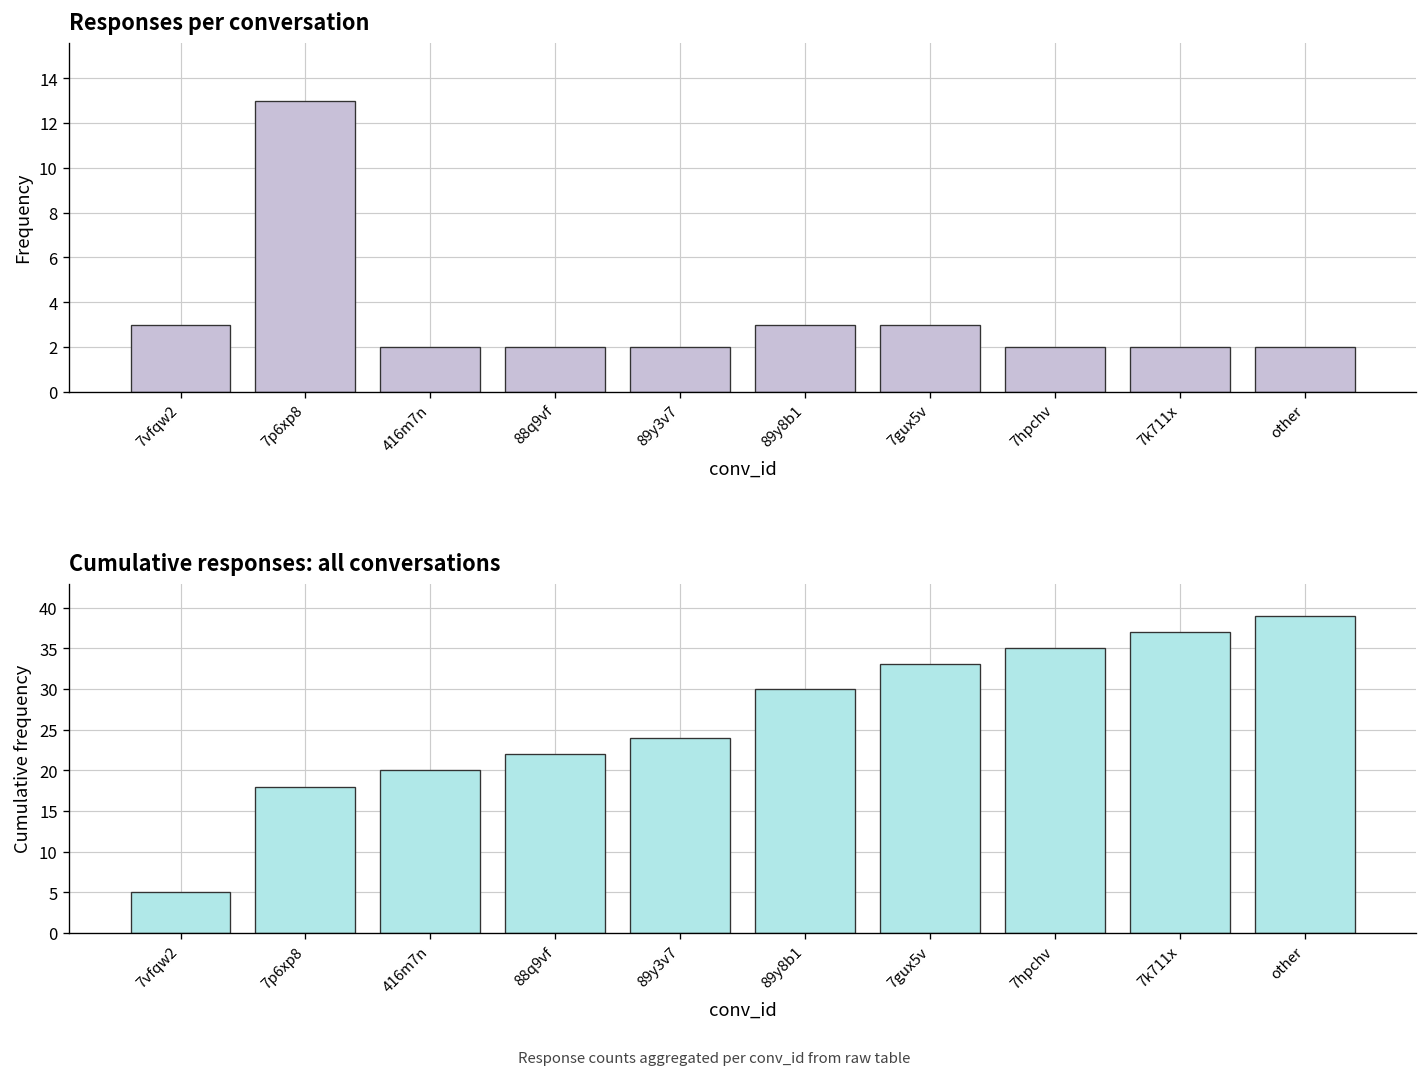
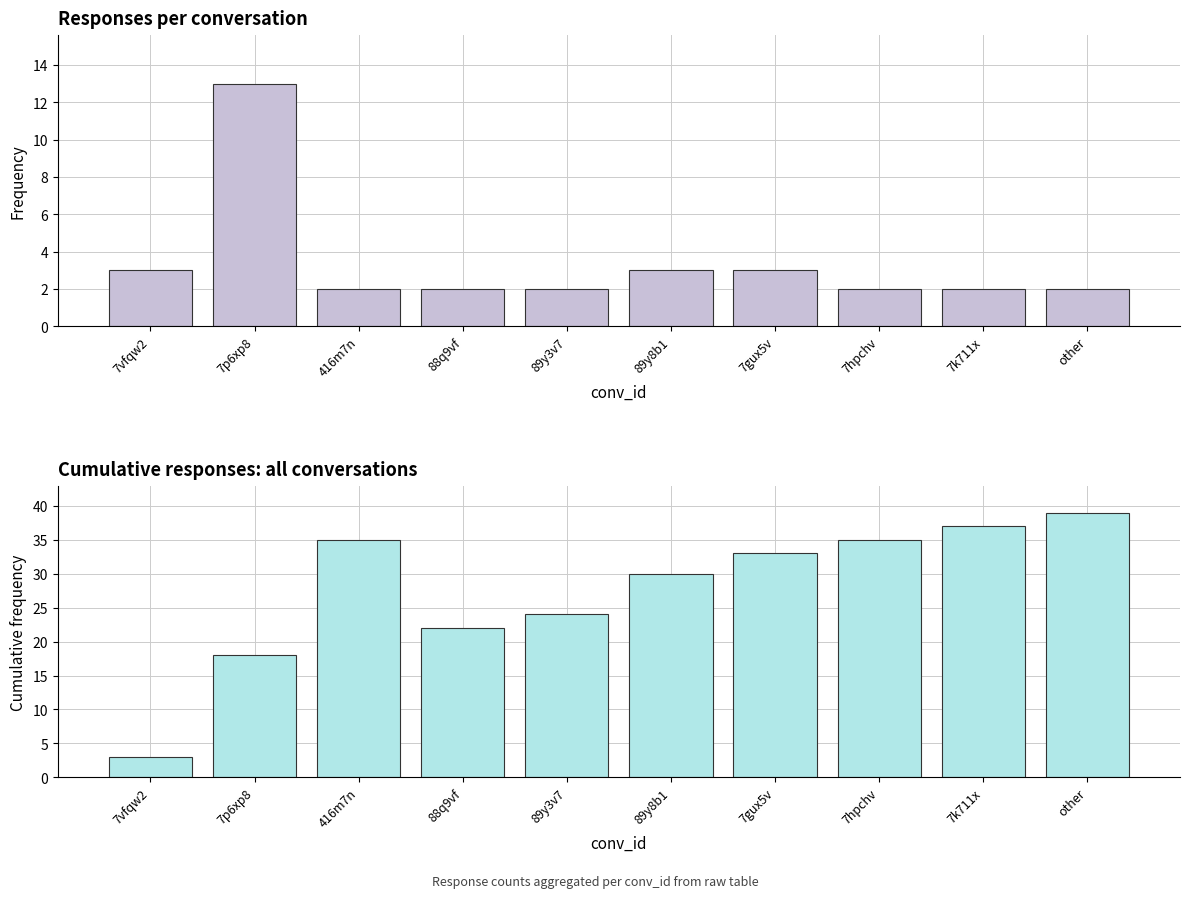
Cumulative responses: all conversations, 7vfqw2: 5 -> 3
Cumulative responses: all conversations, 416m7n: 20 -> 35
